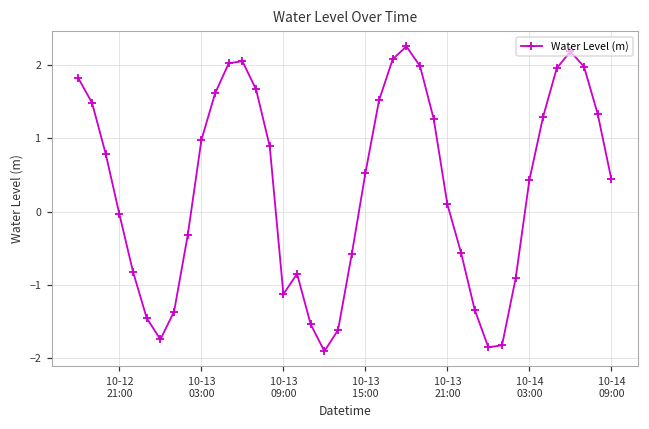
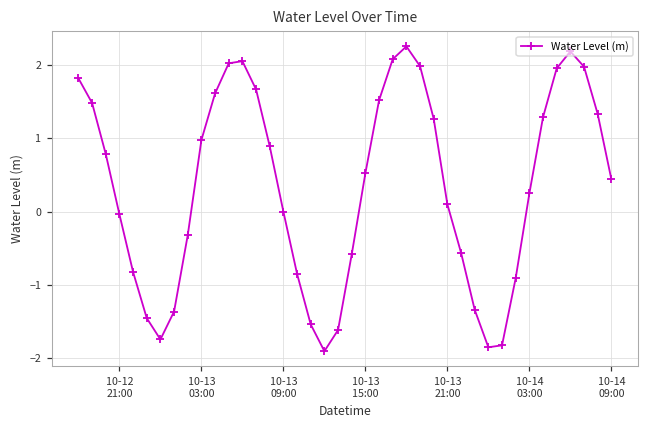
10-13 09:00: -1.1 -> 0.0
10-14 03:00: 0.4 -> 0.2
